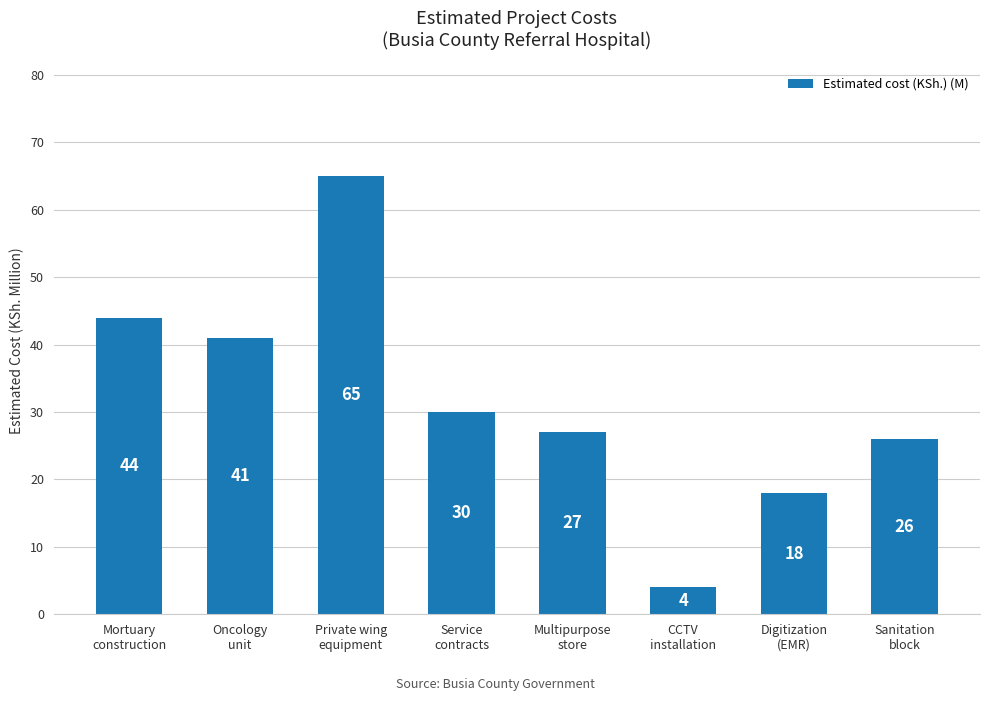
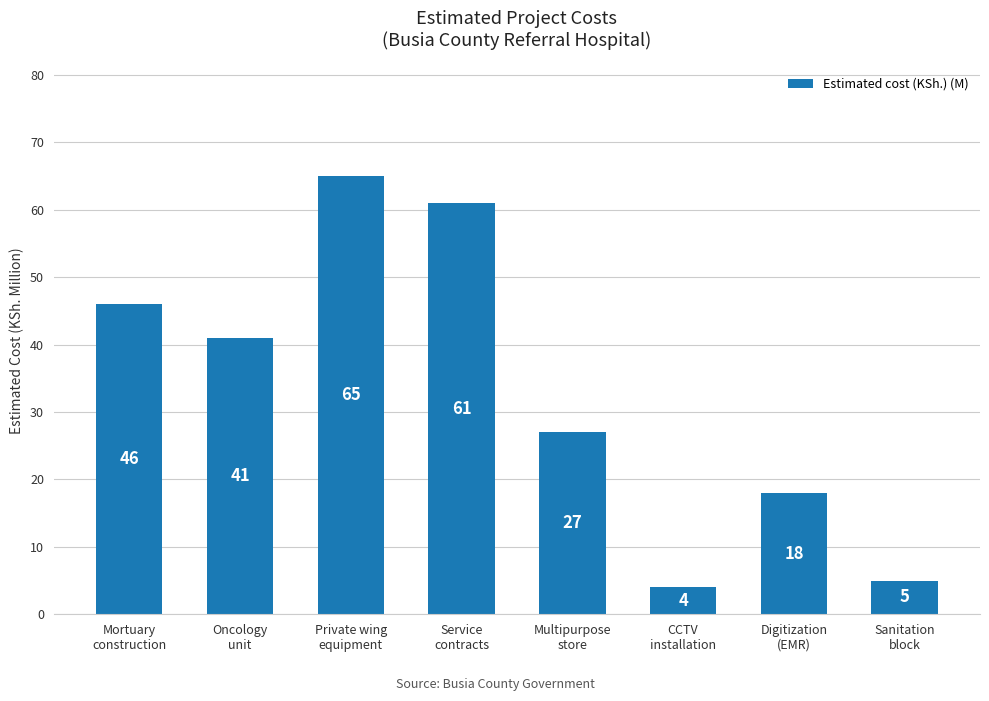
Mortuary construction: 44 -> 46
Service contracts: 30 -> 61
Sanitation block: 26 -> 5
